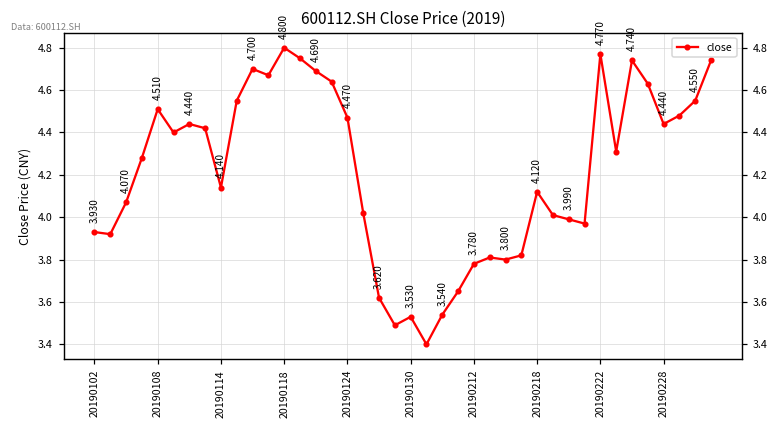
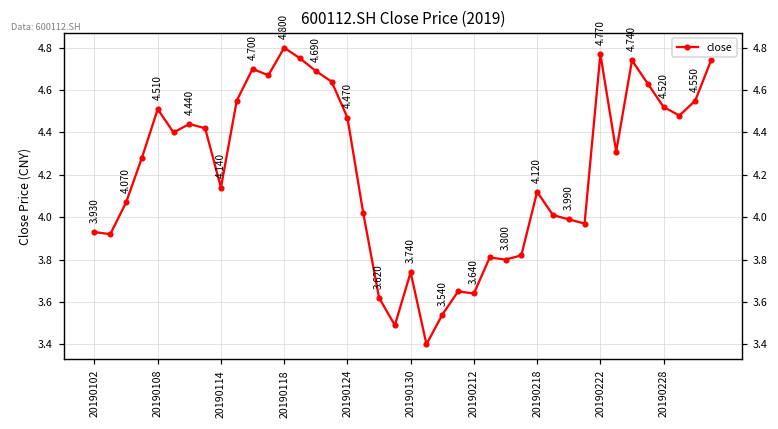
20190130: 3.530 -> 3.740
20190212: 3.780 -> 3.640
20190228: 4.440 -> 4.520
